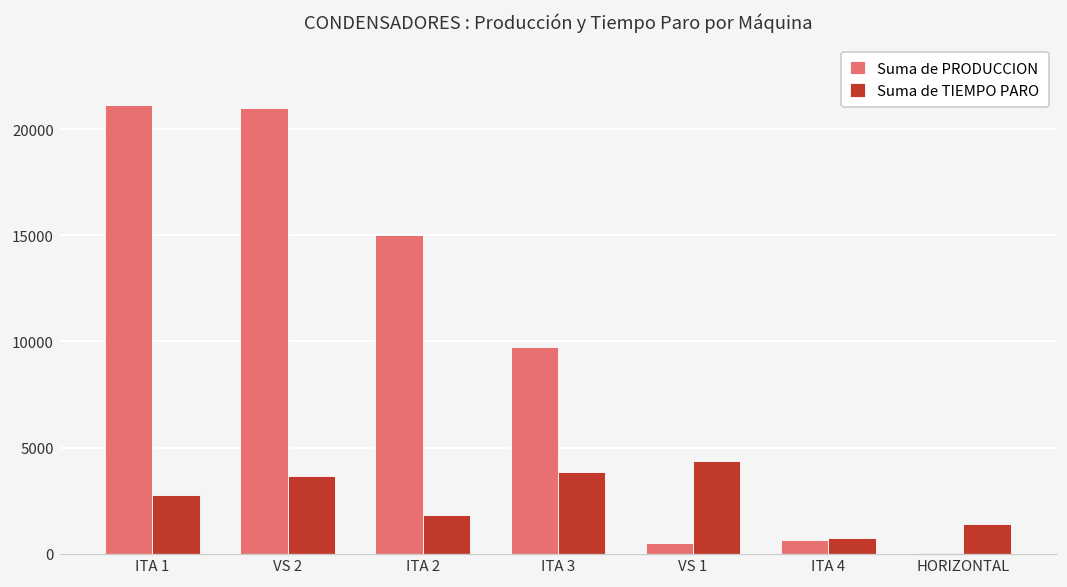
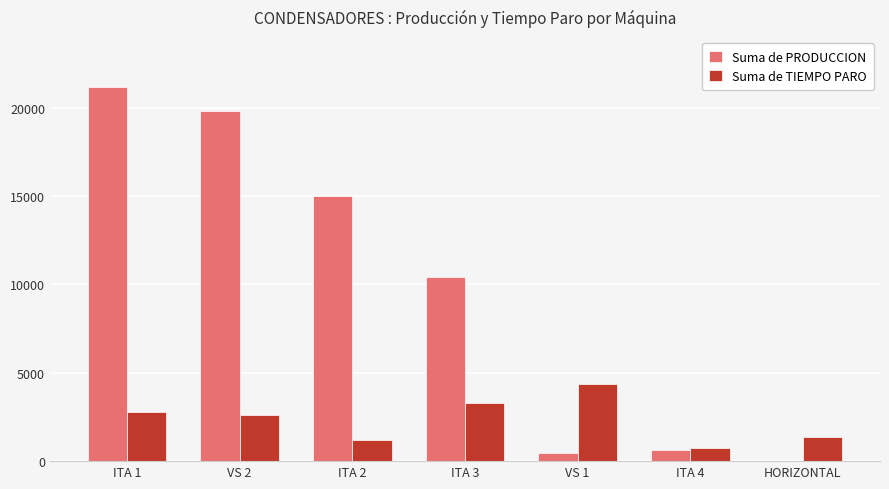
Suma de PRODUCCION, VS 2: 21000 -> 19800
Suma de TIEMPO PARO, VS 2: 3700 -> 2600
Suma de TIEMPO PARO, ITA 2: 1800 -> 1200
Suma de PRODUCCION, ITA 3: 9700 -> 10400
Suma de TIEMPO PARO, ITA 3: 3800 -> 3300
